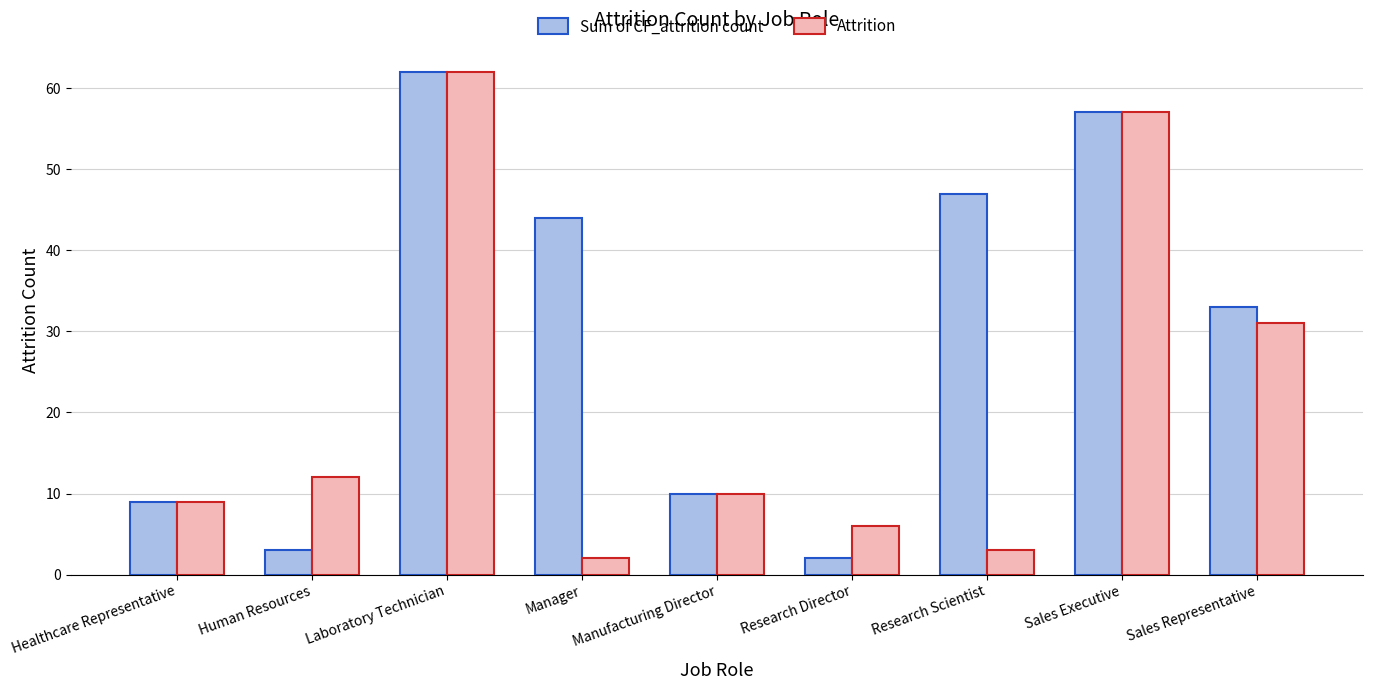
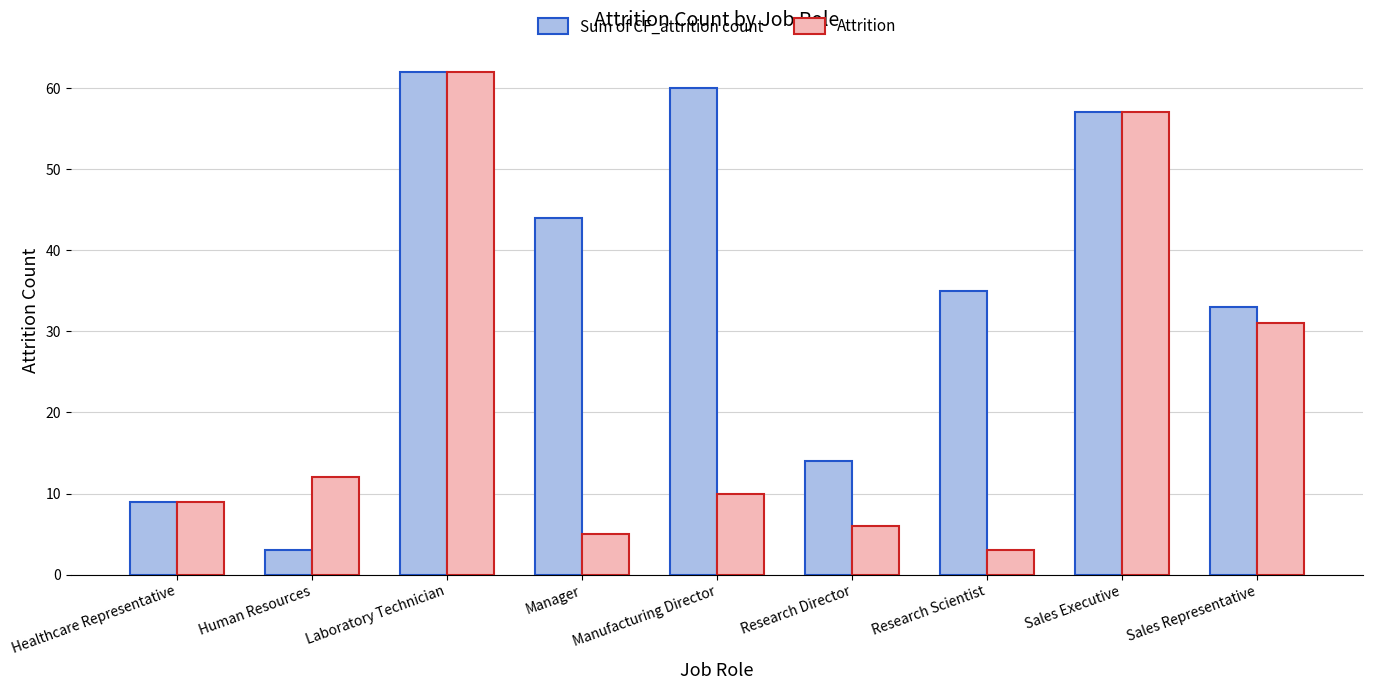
Attrition, Manager: 2 -> 5
Sum of CF_attrition count, Manufacturing Director: 10 -> 60
Sum of CF_attrition count, Research Director: 2 -> 14
Sum of CF_attrition count, Research Scientist: 47 -> 35
